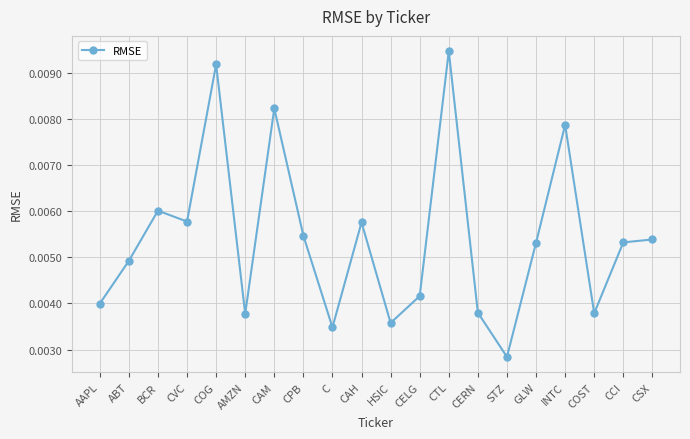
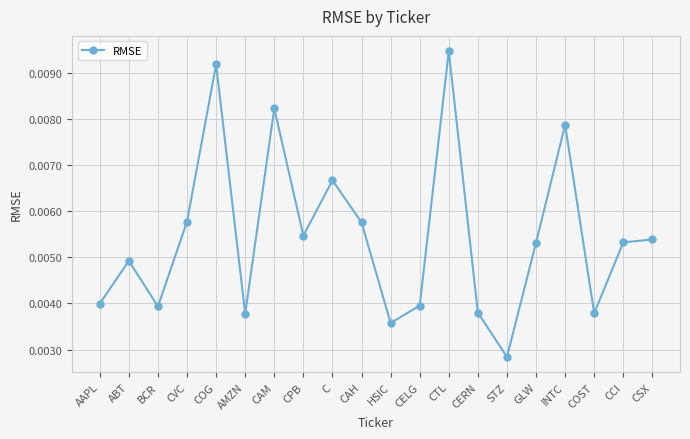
BCR: 0.0060 -> 0.0039
C: 0.0035 -> 0.0067
CELG: 0.0042 -> 0.0040
